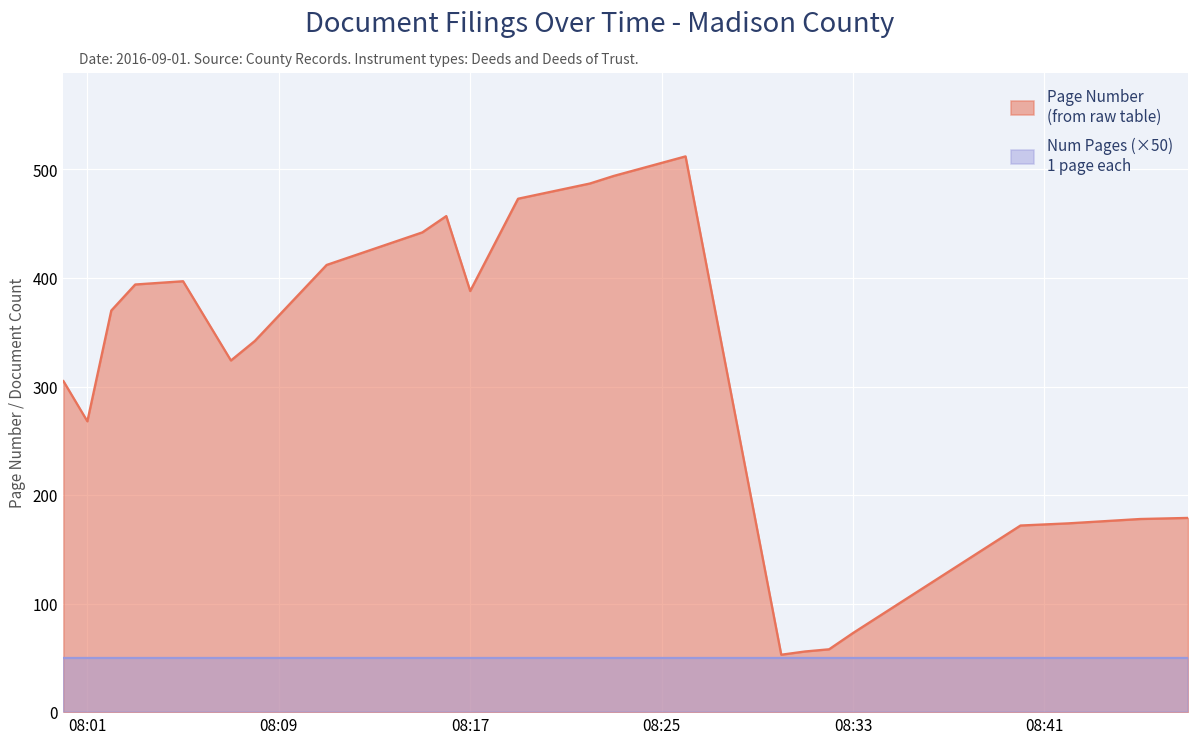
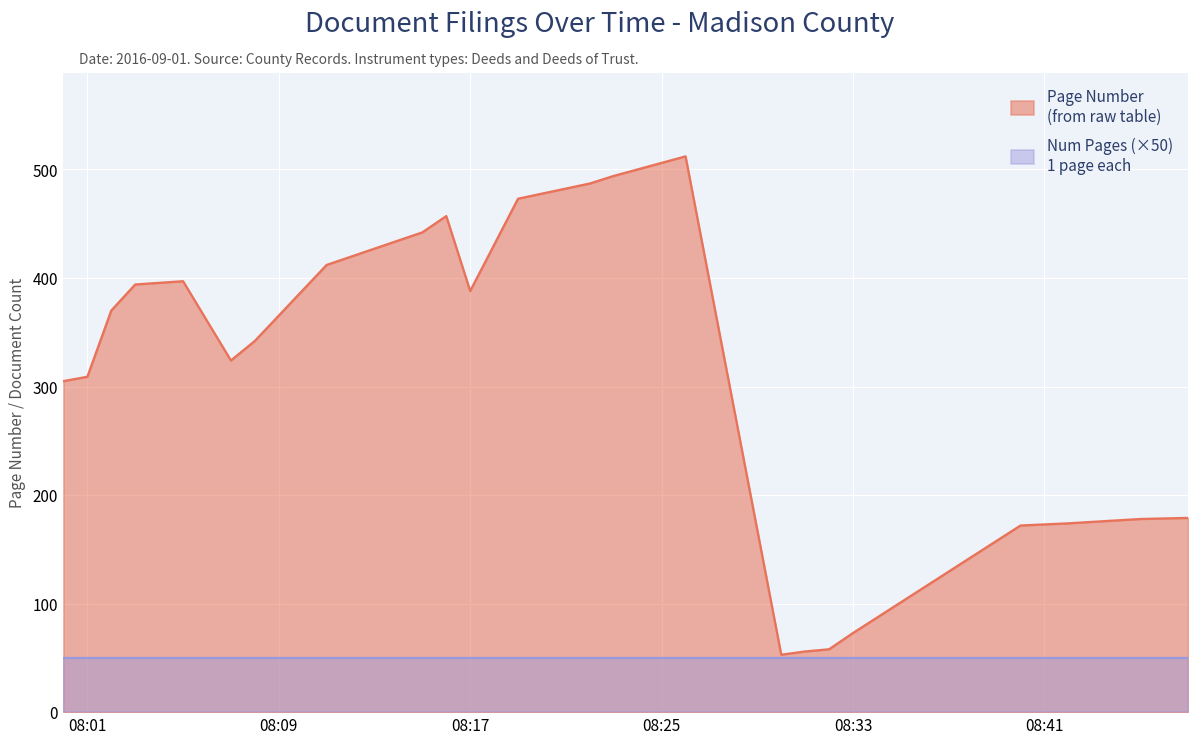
Page Number (from raw table), 08:01: 270 -> 310
